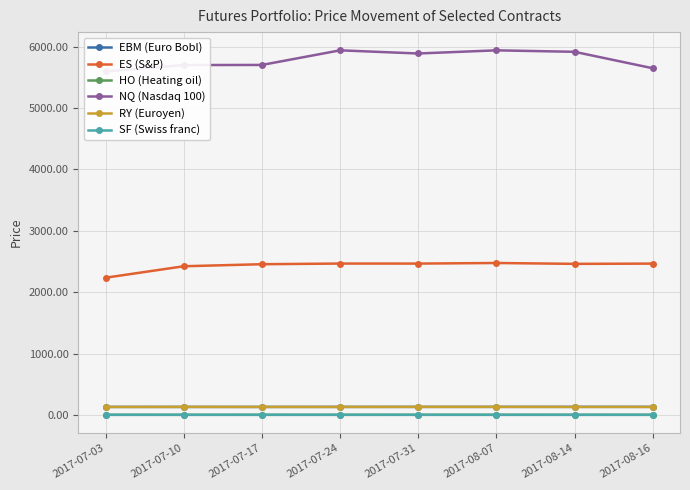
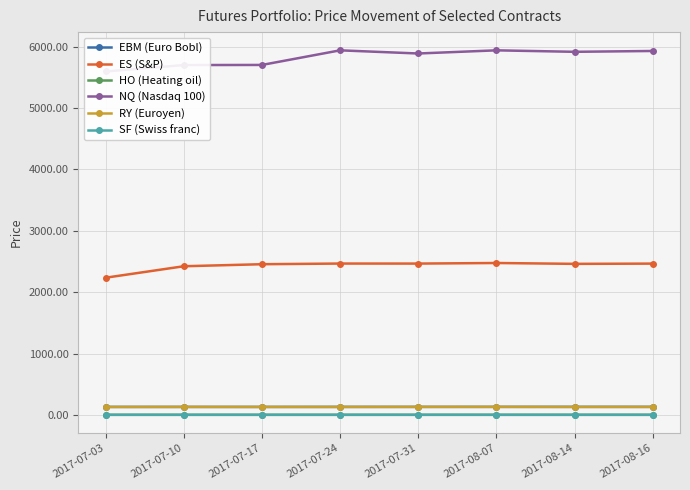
NQ (Nasdaq 100), 2017-08-16: 5700 -> 5900
